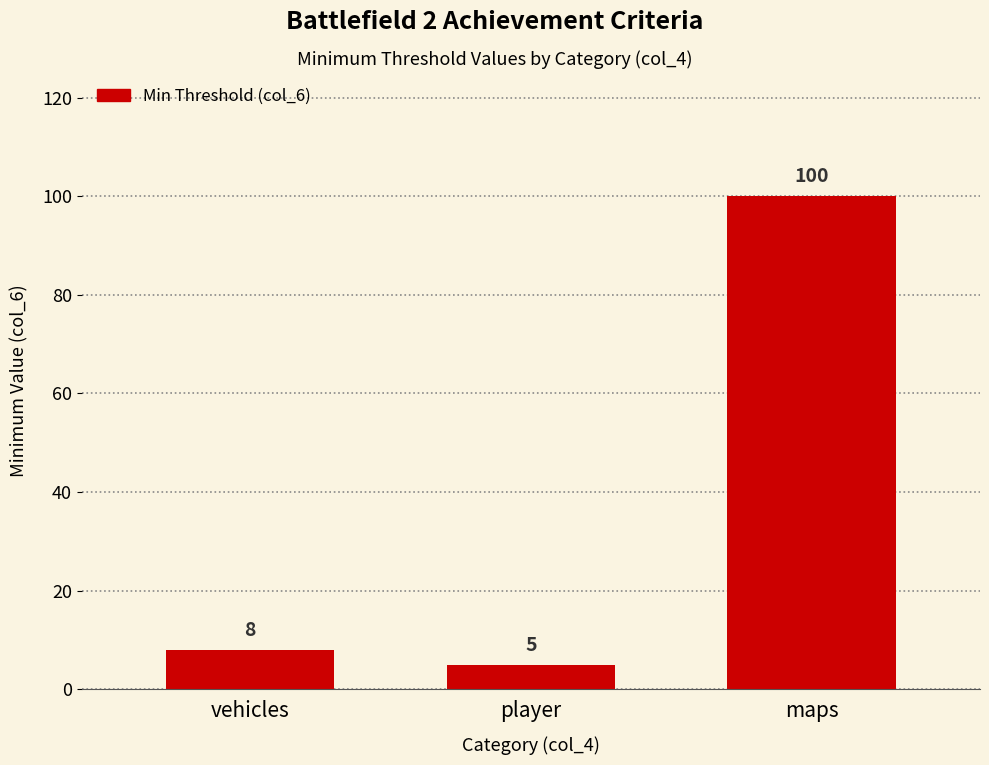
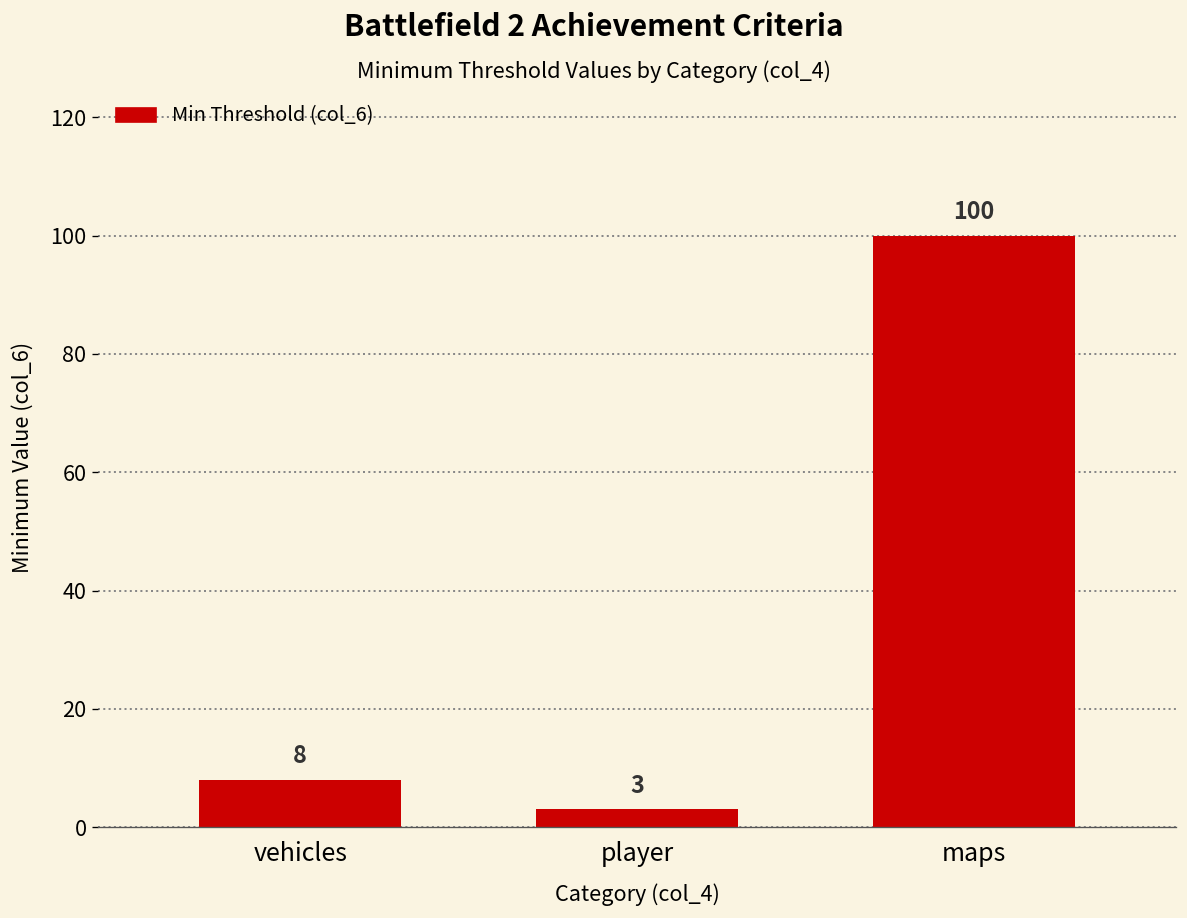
player: 5 -> 3
